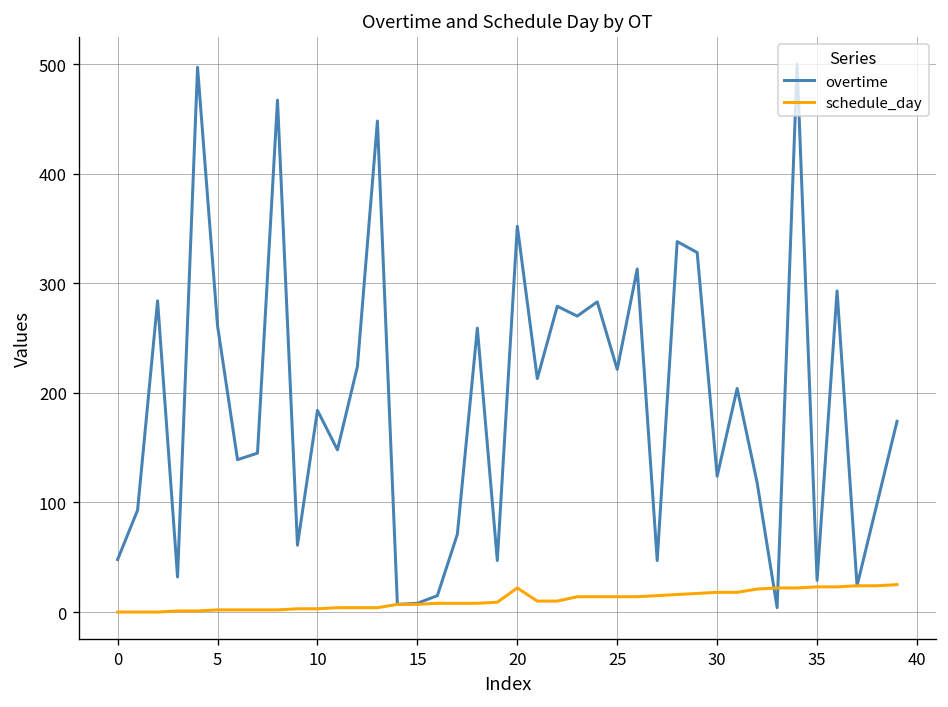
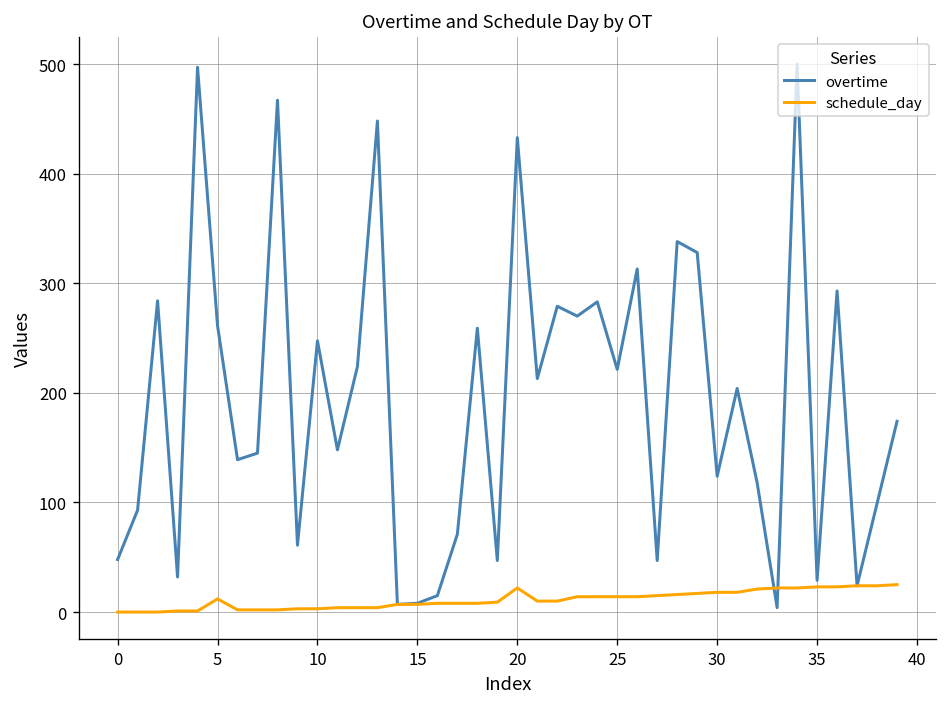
schedule_day, 5: 0 -> 10
overtime, 10: 180 -> 250
overtime, 20: 350 -> 430
